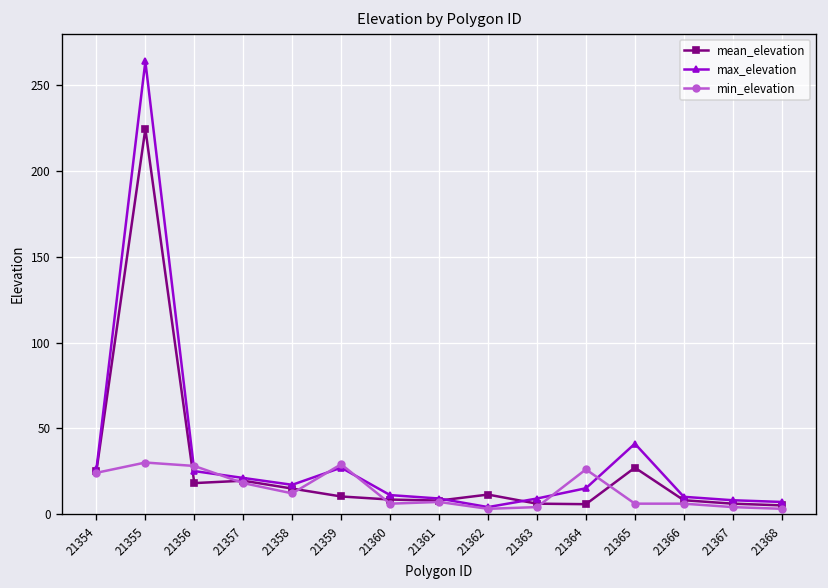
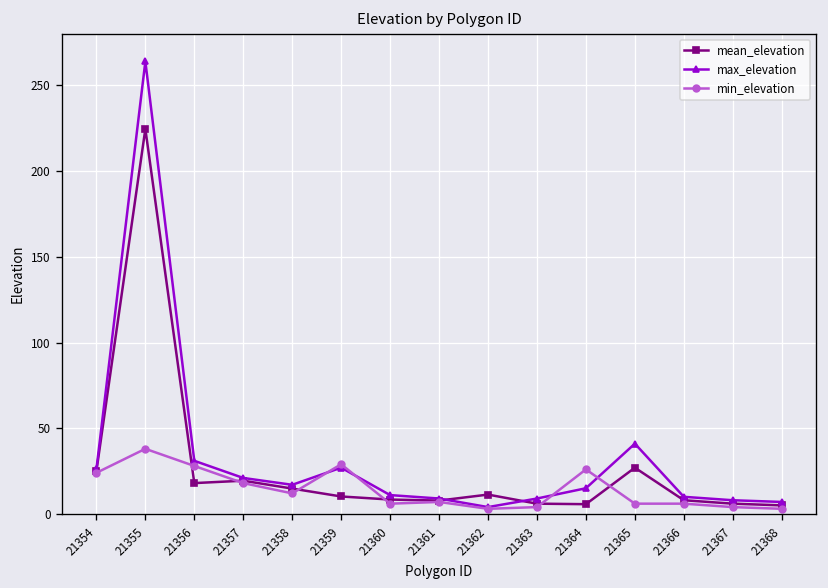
min_elevation, 21355: 30 -> 38
max_elevation, 21356: 25 -> 31
